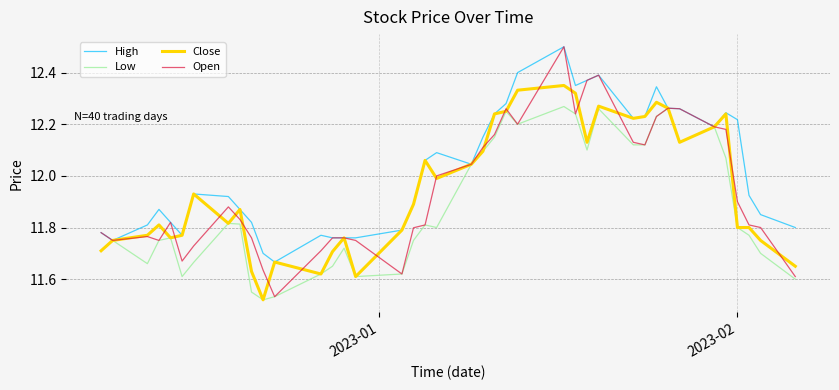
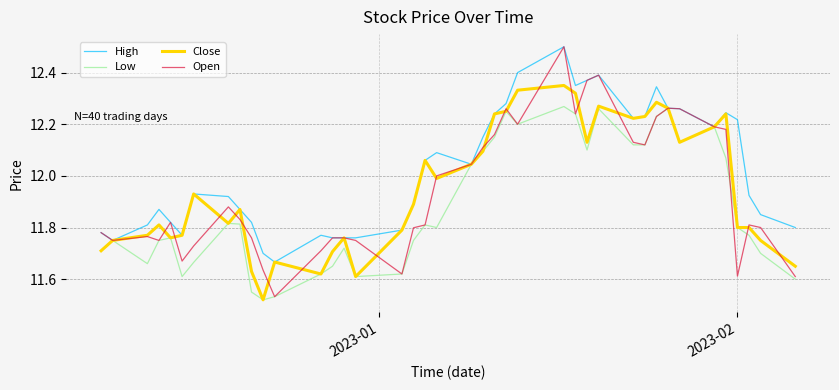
Open, 2023-02: 11.90 -> 11.61
